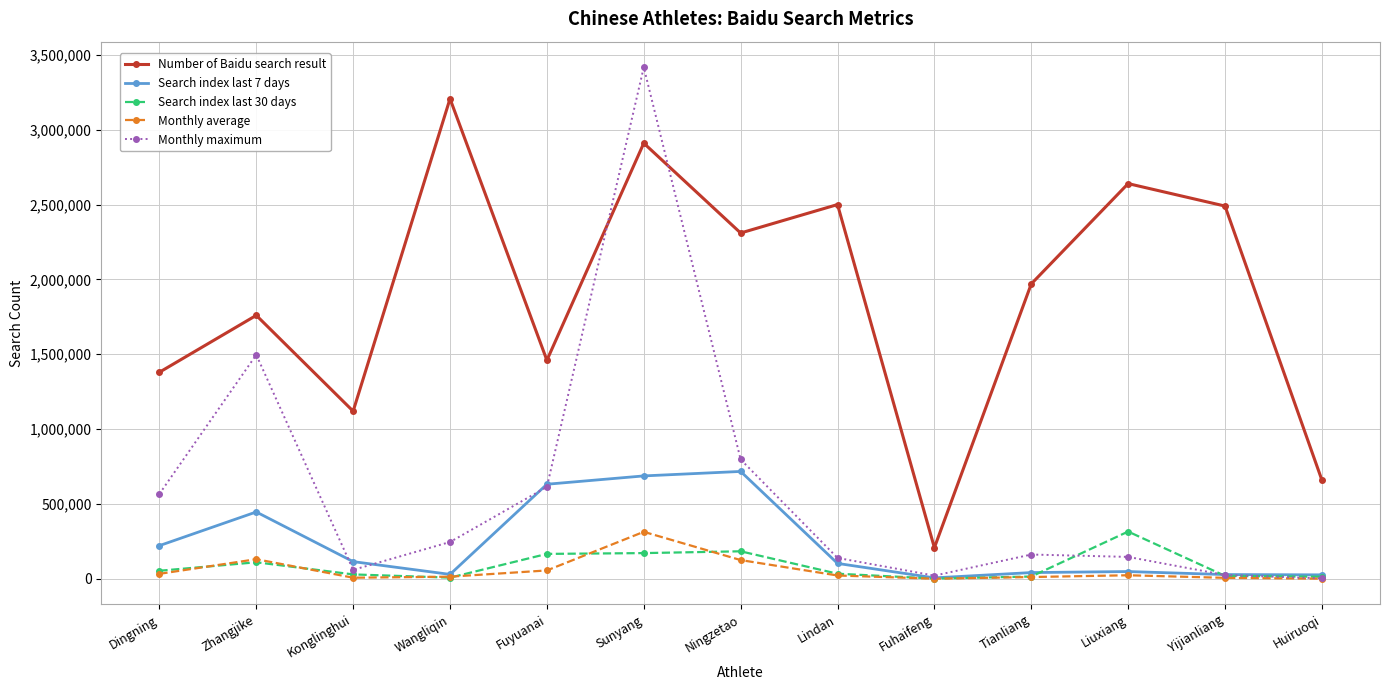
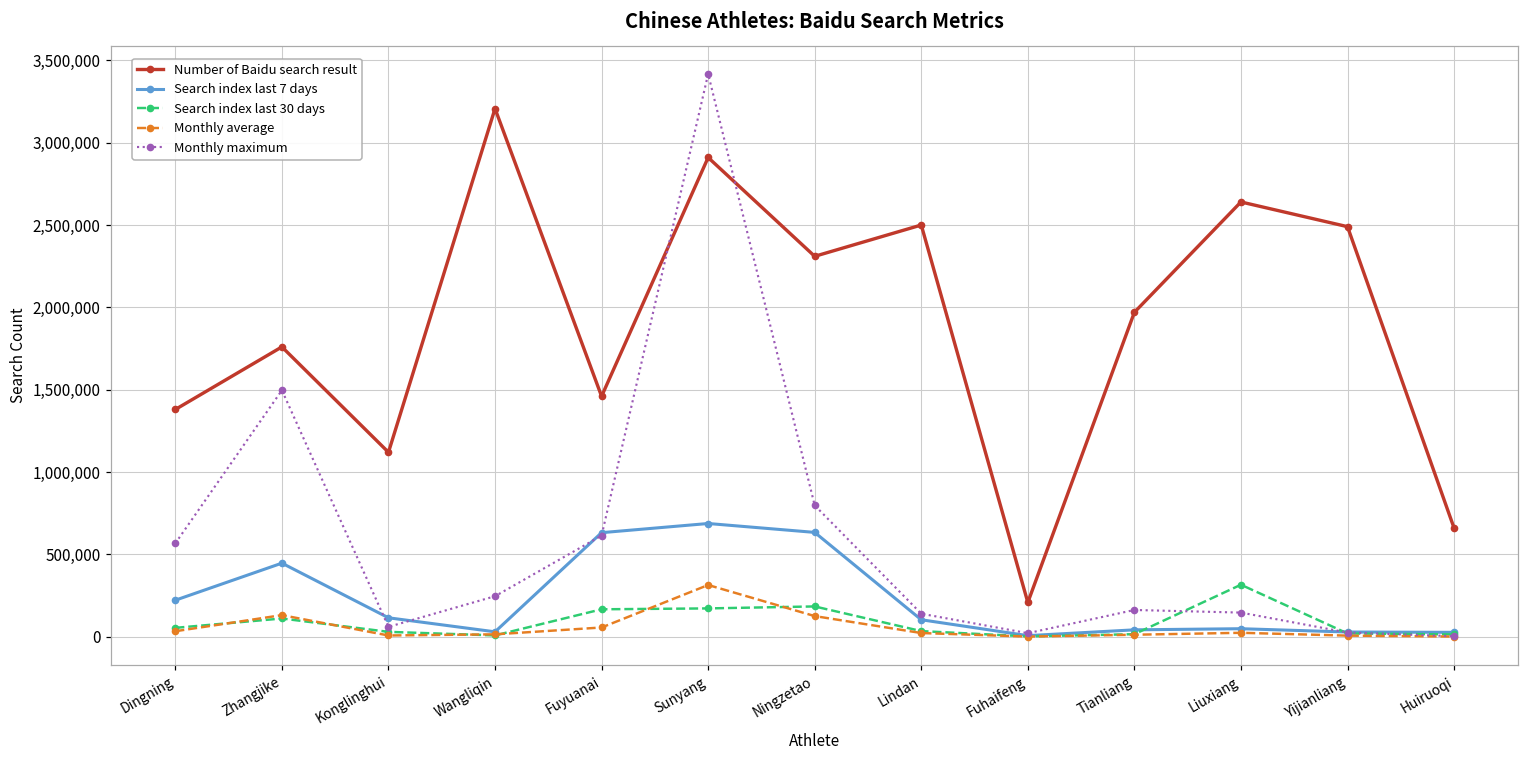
Search index last 7 days, Ningzetao: 720,000 -> 630,000
